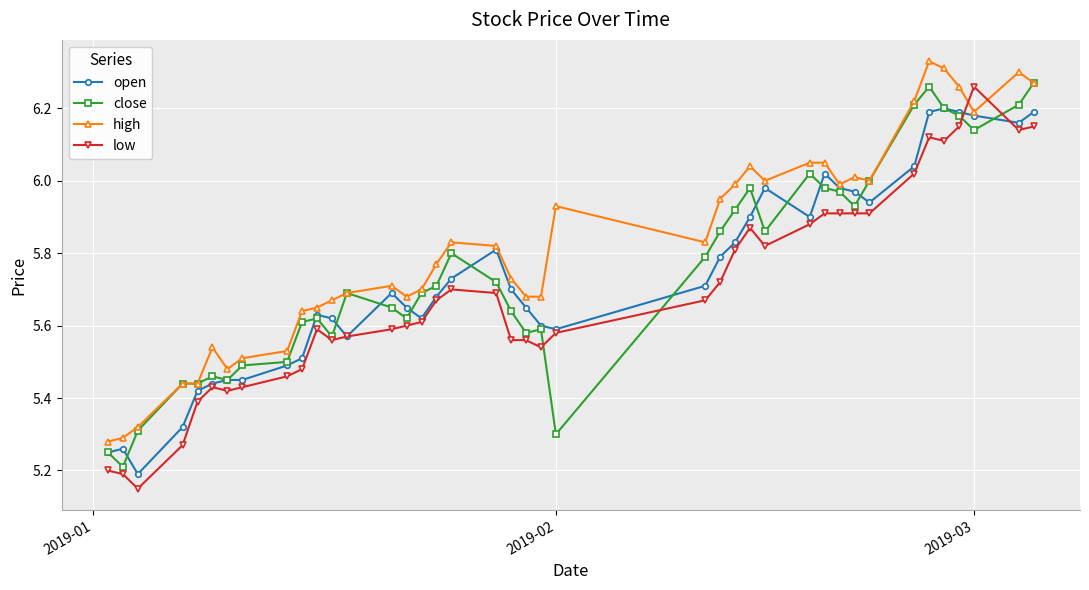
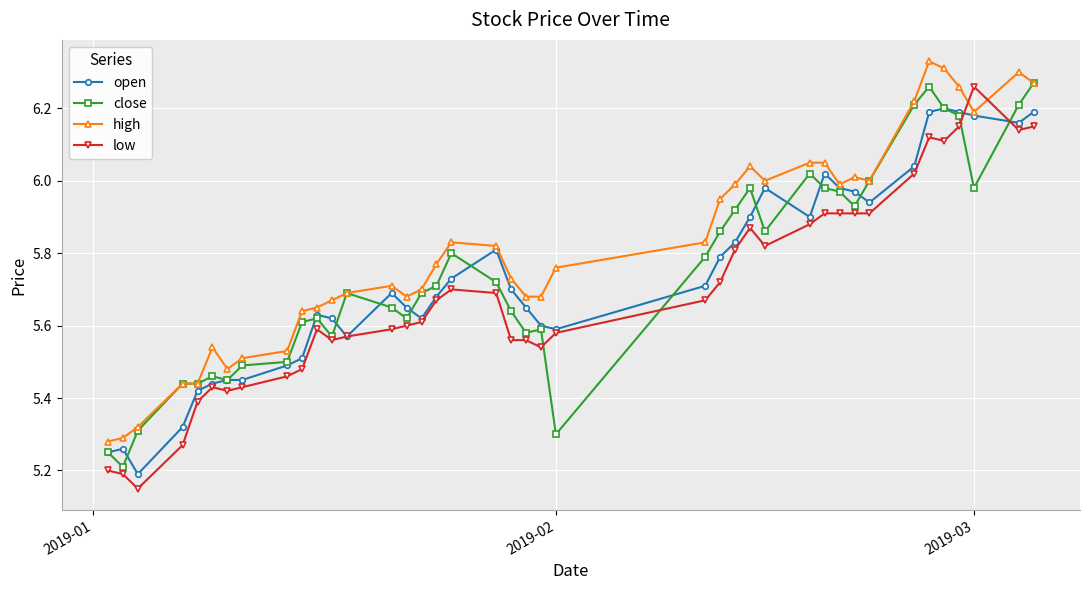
high, 2019-02: 5.93 -> 5.76
close, 2019-03: 6.14 -> 5.98
